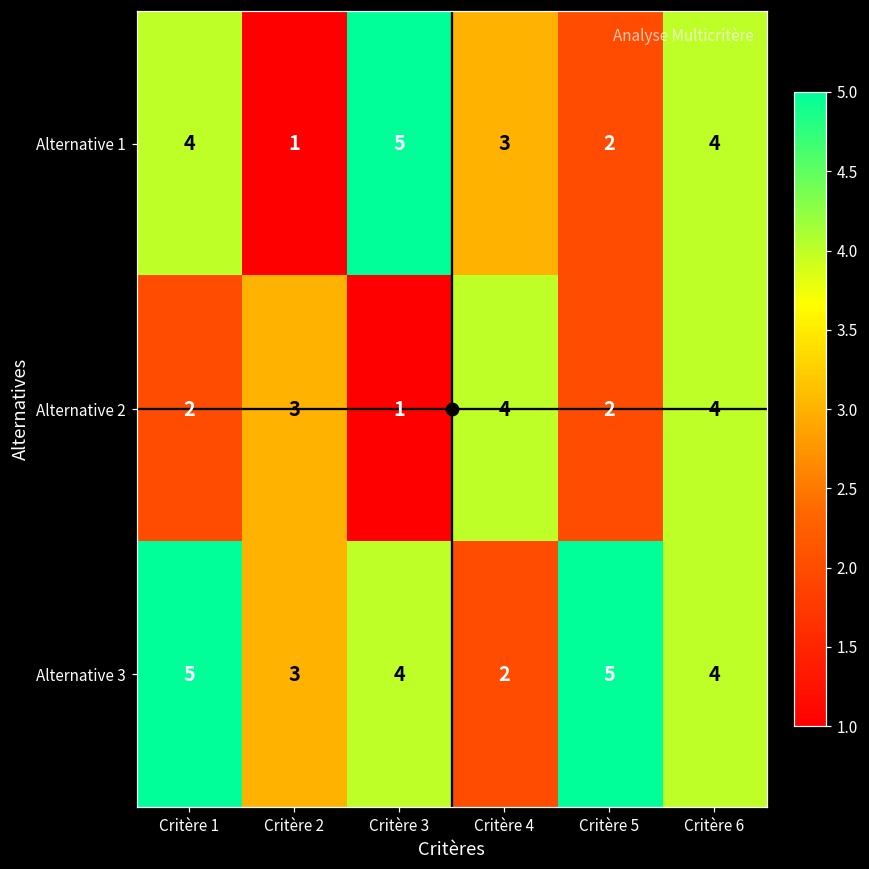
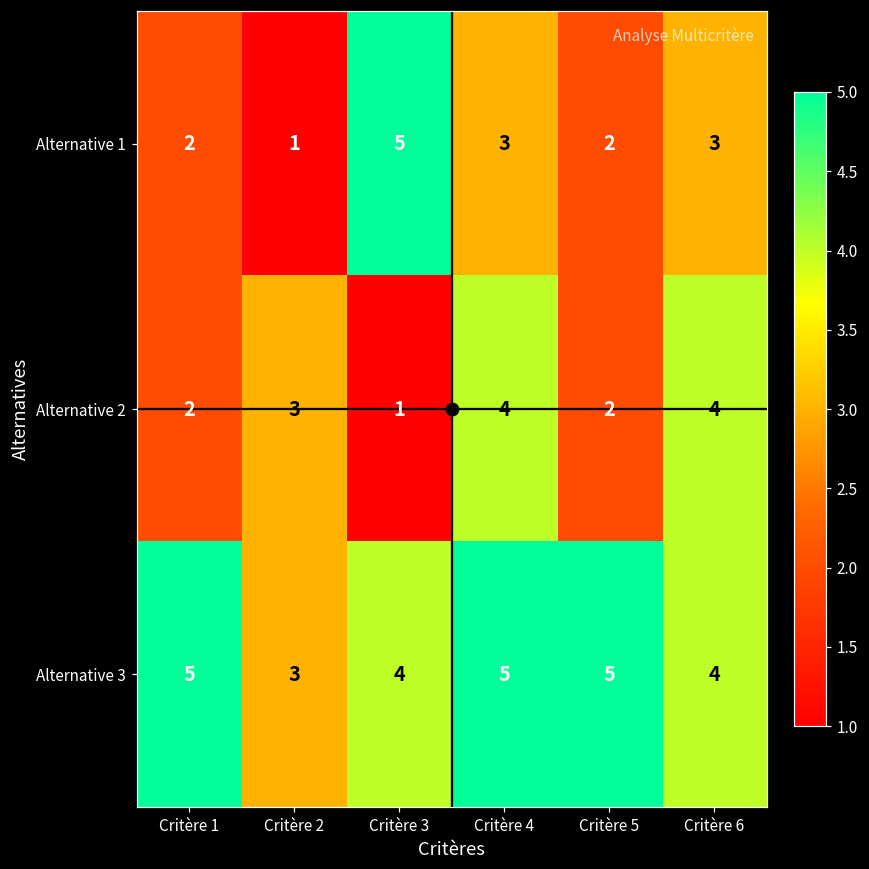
Alternative 1, Critère 1: 4 -> 2
Alternative 1, Critère 6: 4 -> 3
Alternative 3, Critère 4: 2 -> 5
